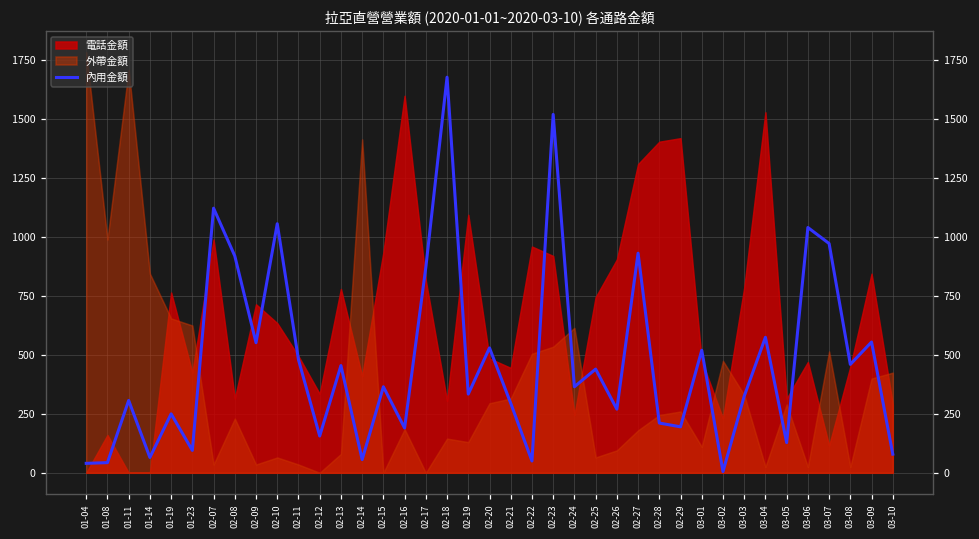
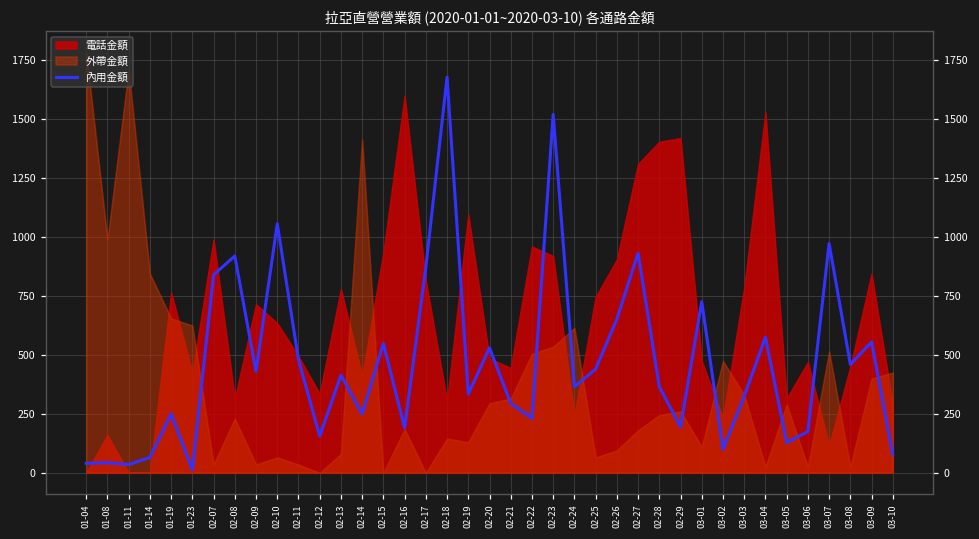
內用金額, 01-11: 310 -> 40
內用金額, 01-23: 100 -> 10
內用金額, 02-07: 1120 -> 840
內用金額, 02-09: 550 -> 430
內用金額, 02-13: 460 -> 410
內用金額, 02-14: 60 -> 250
內用金額, 02-15: 370 -> 550
內用金額, 02-22: 50 -> 230
內用金額, 02-26: 270 -> 650
內用金額, 02-28: 210 -> 370
內用金額, 03-01: 520 -> 730
內用金額, 03-02: 10 -> 100
內用金額, 03-06: 1040 -> 180
